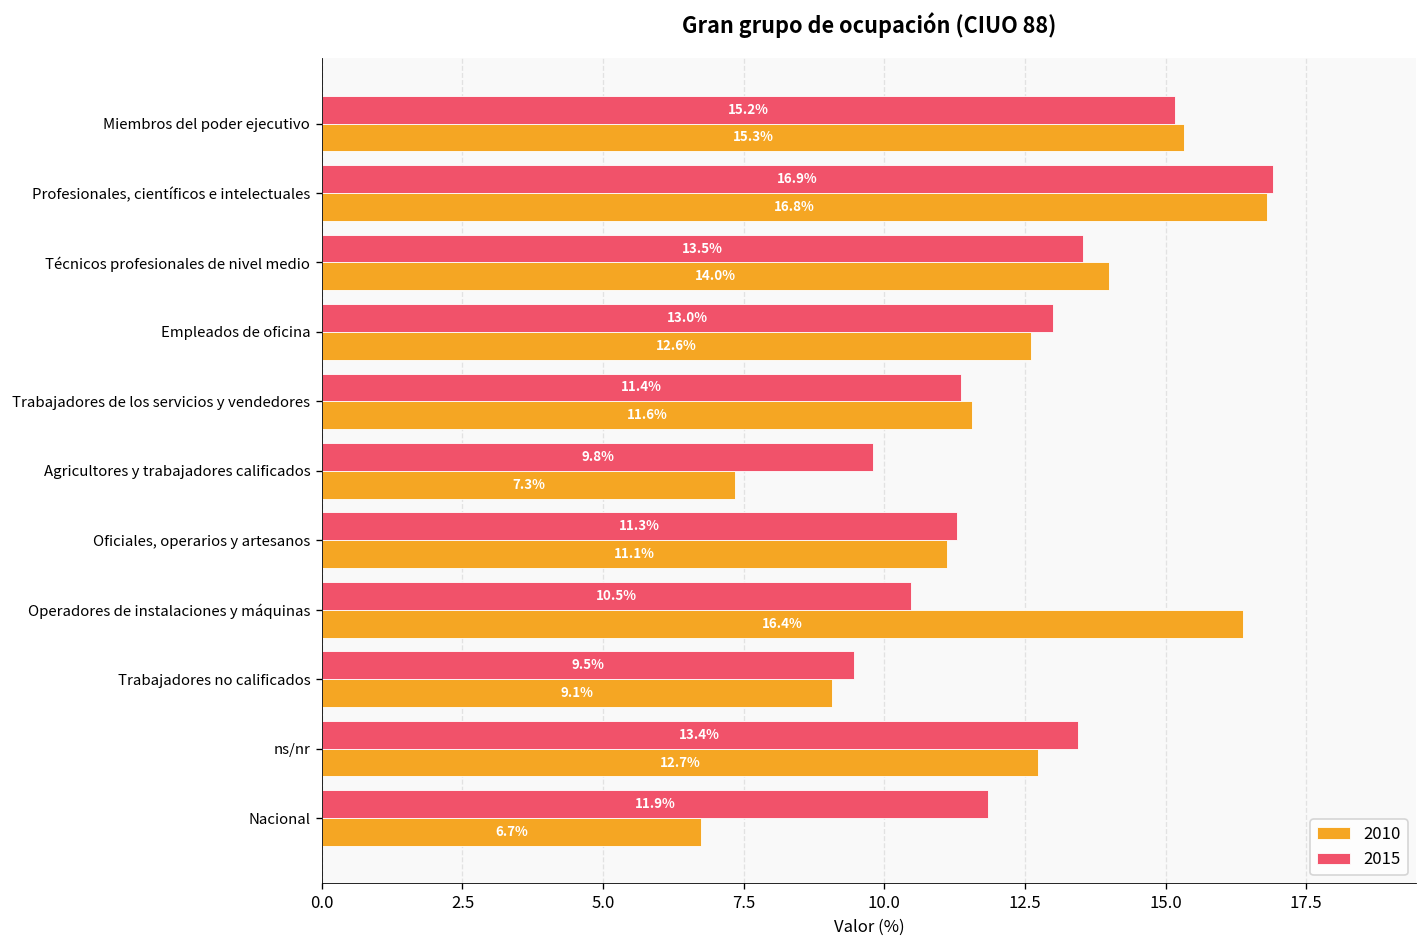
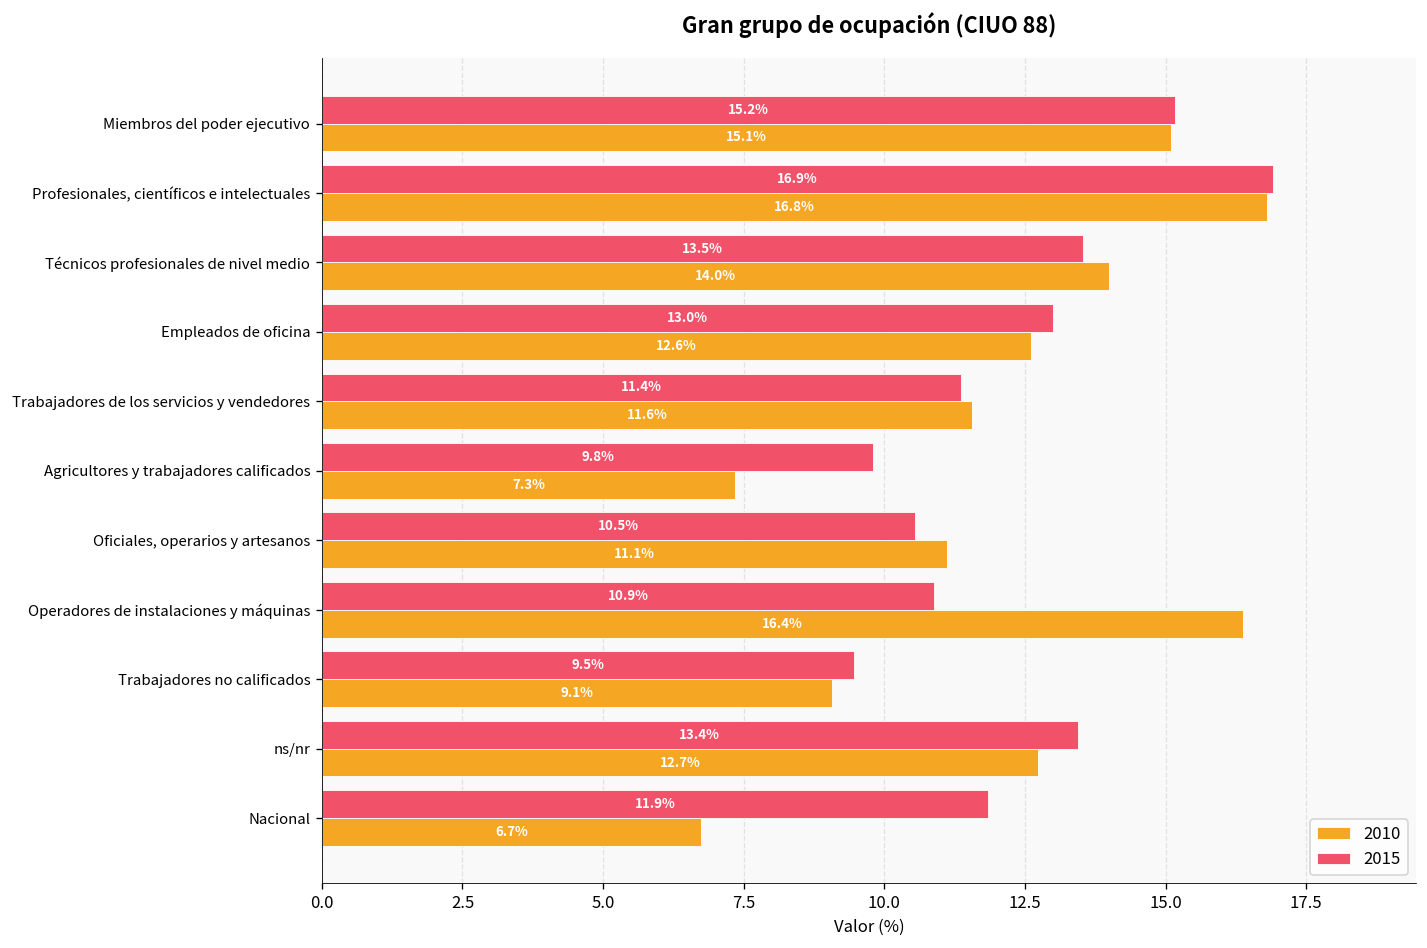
2010, Miembros del poder ejecutivo: 15.3% -> 15.1%
2015, Oficiales, operarios y artesanos: 11.3% -> 10.5%
2015, Operadores de instalaciones y máquinas: 10.5% -> 10.9%
